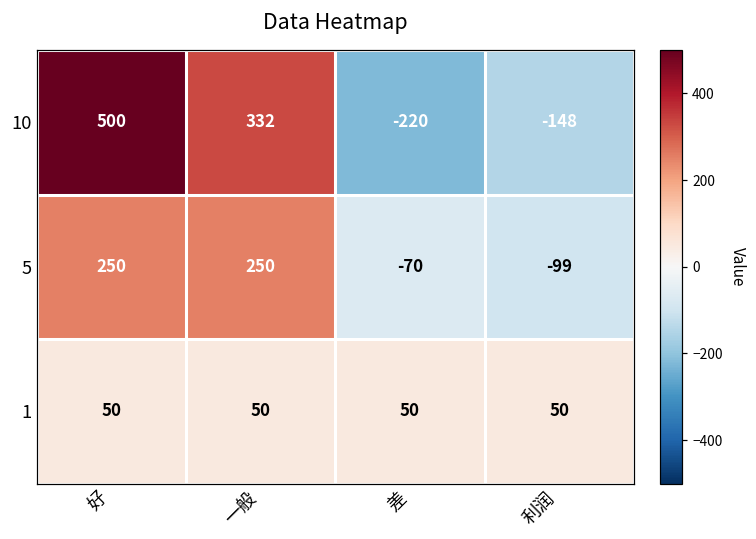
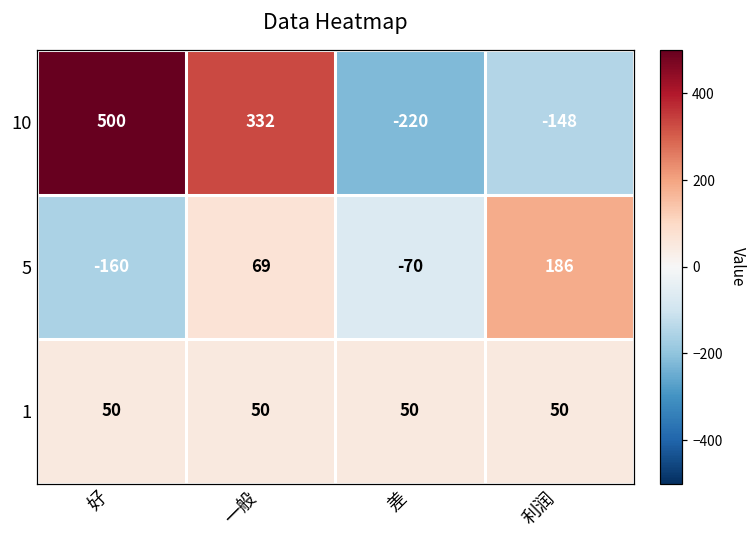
5, 好: 250 -> -160
5, 一般: 250 -> 69
5, 利润: -99 -> 186
